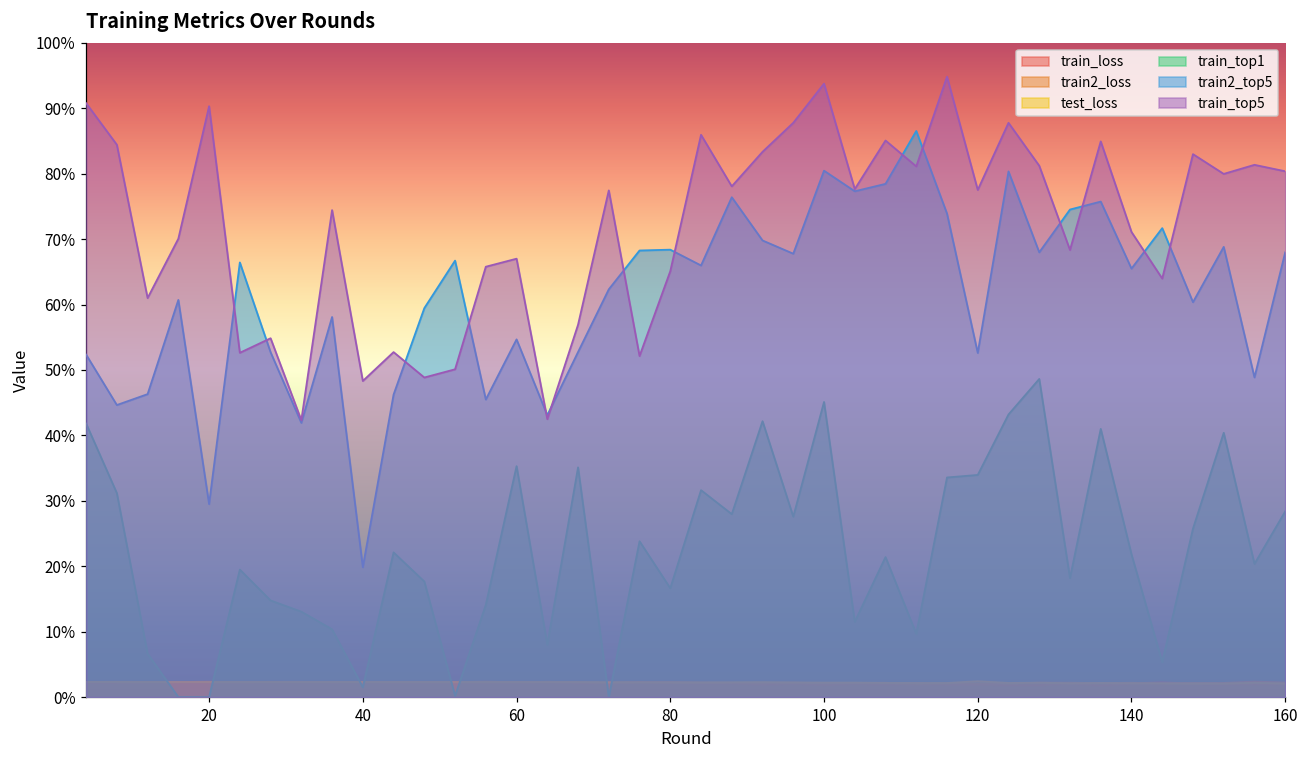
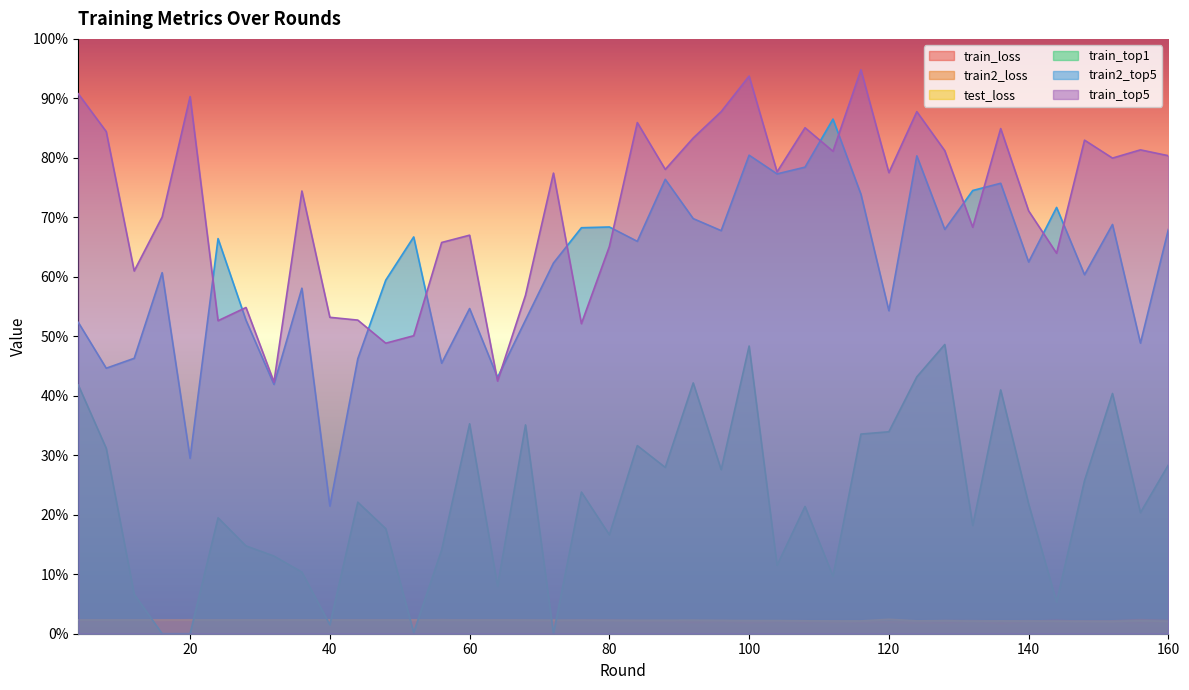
train2_top5, 40: 20% -> 21%
train_top5, 40: 48% -> 53%
train_top1, 100: 45% -> 48%
train2_top5, 120: 53% -> 54%
train2_top5, 140: 65% -> 62%
